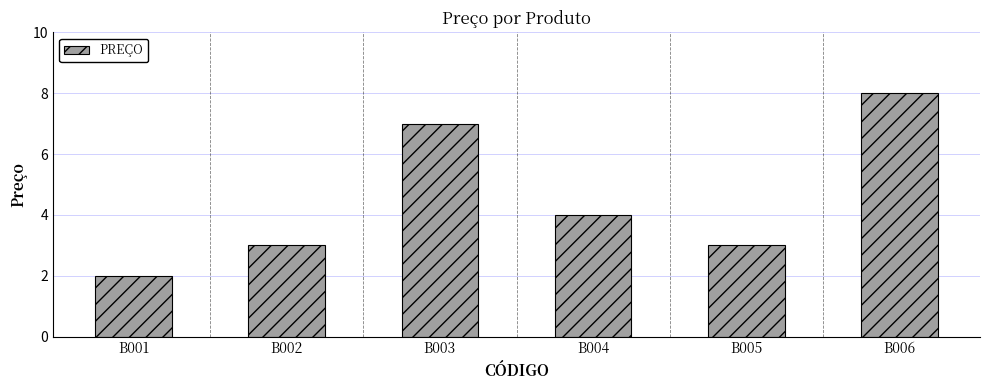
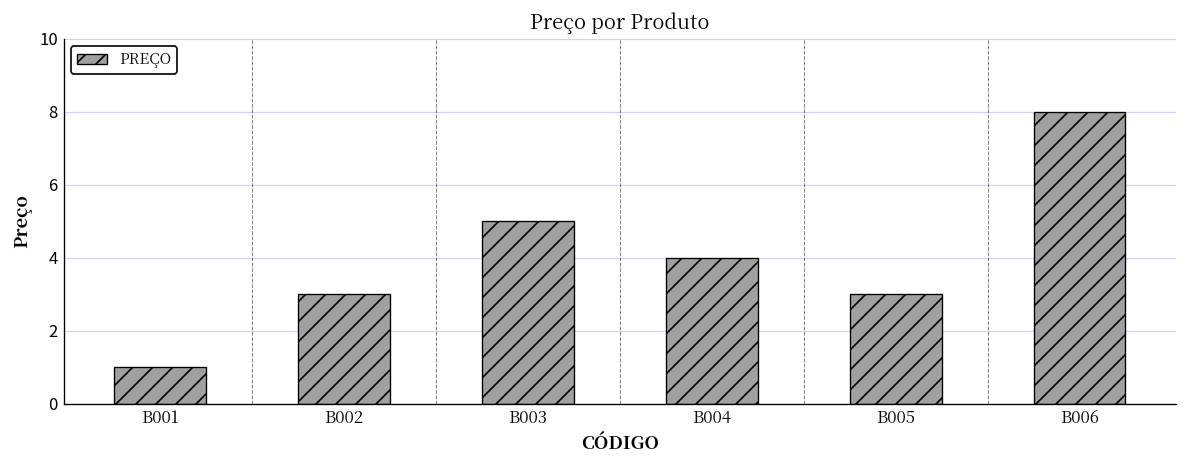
B001: 2 -> 1
B003: 7 -> 5
